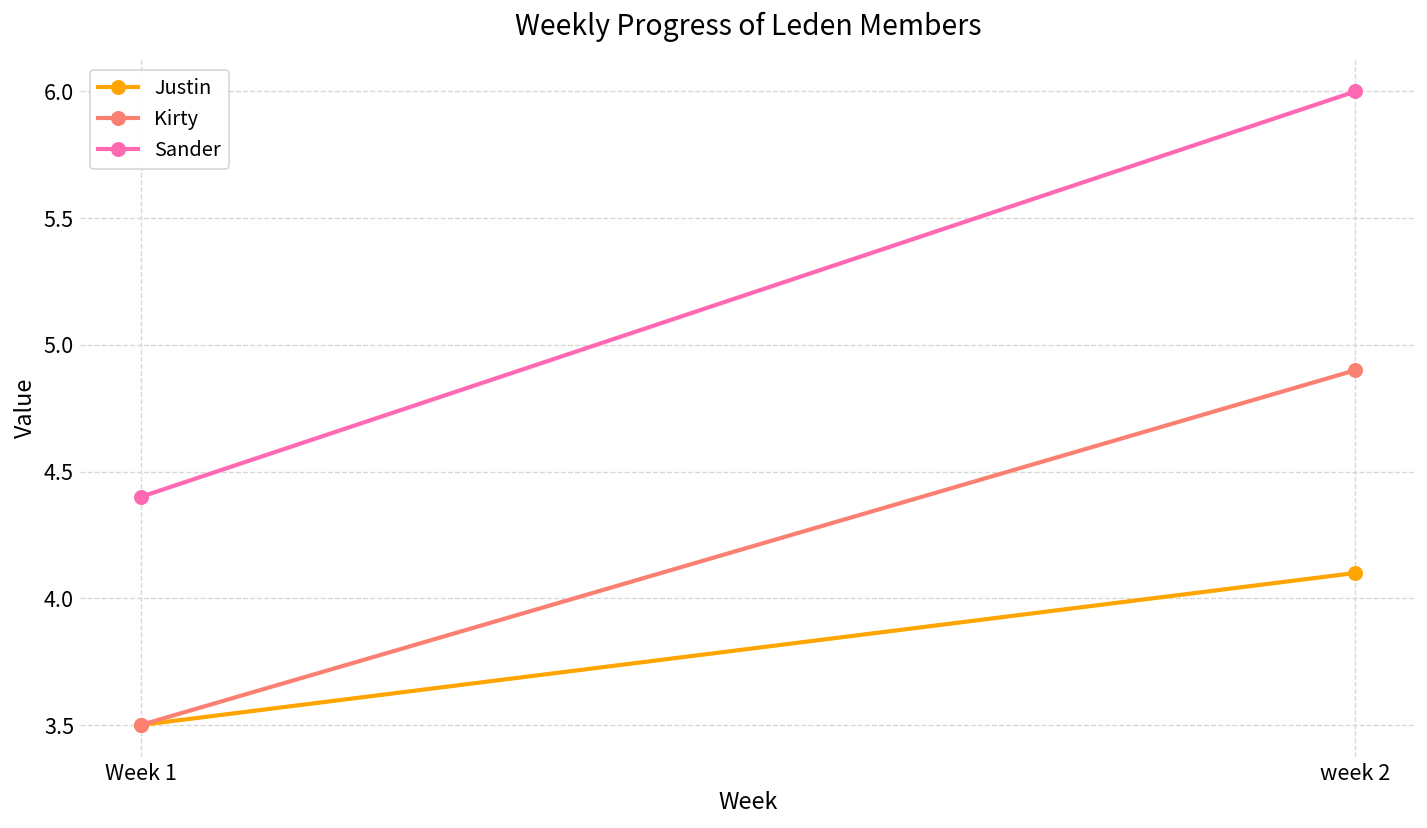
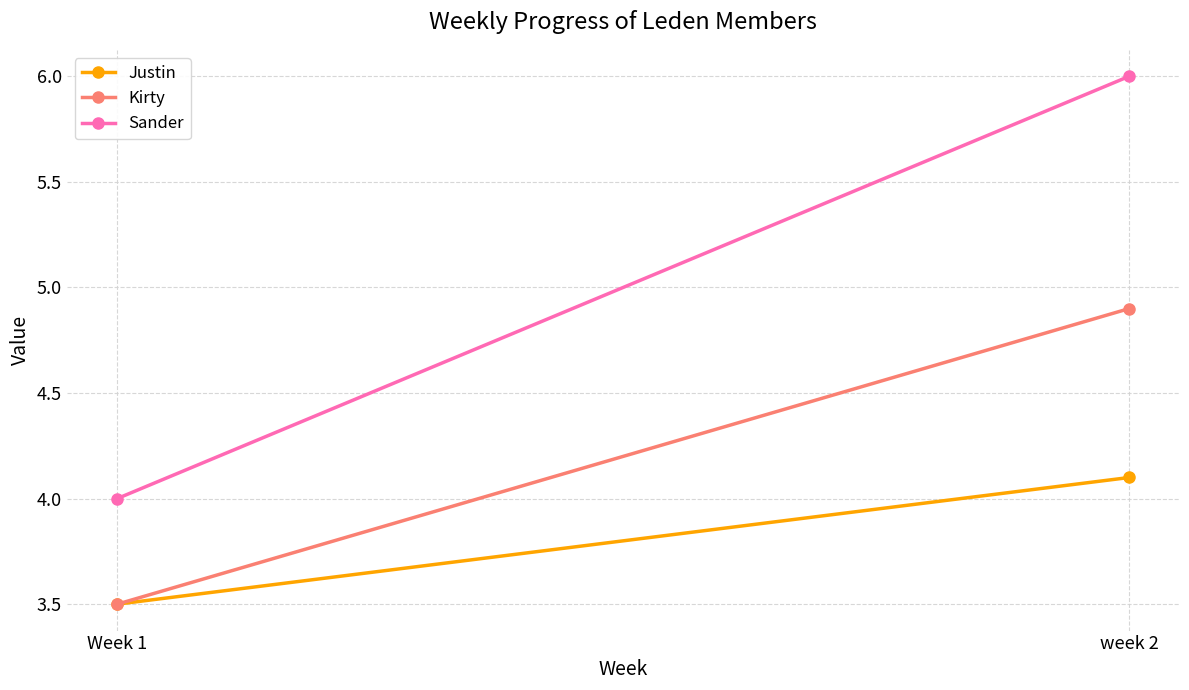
Sander, Week 1: 4.4 -> 4.0
